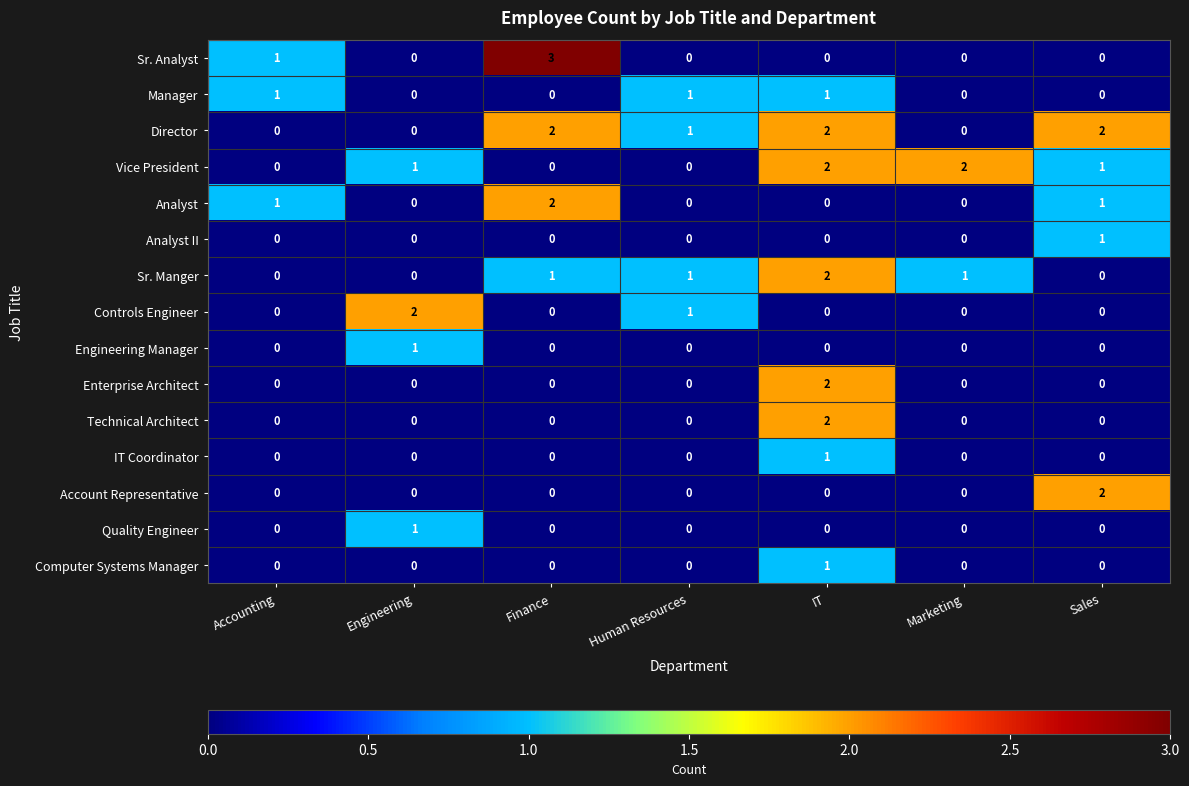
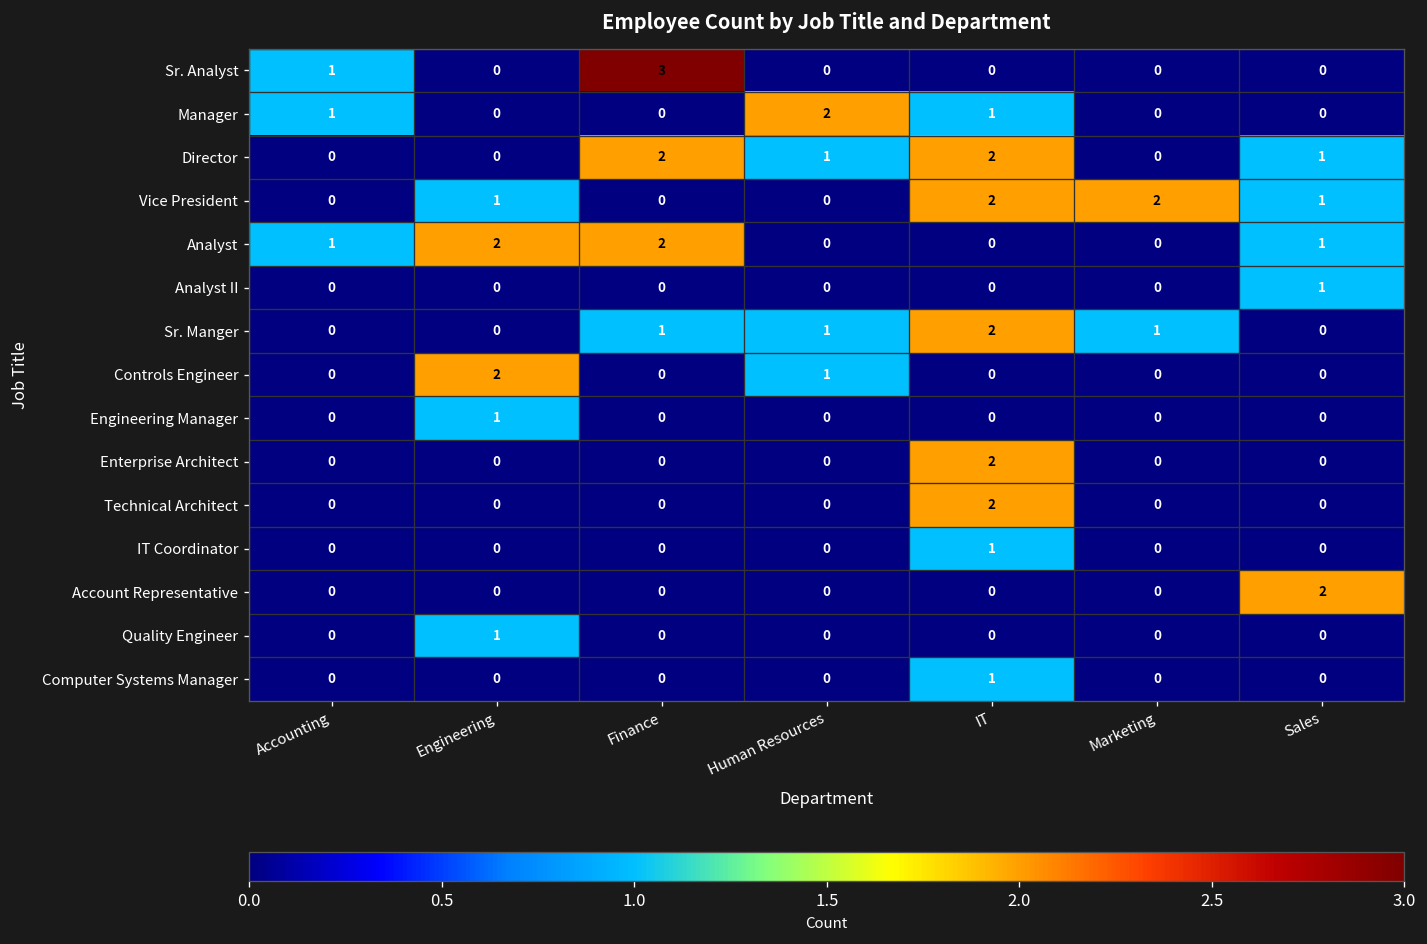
Manager, Human Resources: 1 -> 2
Director, Sales: 2 -> 1
Analyst, Engineering: 0 -> 2
